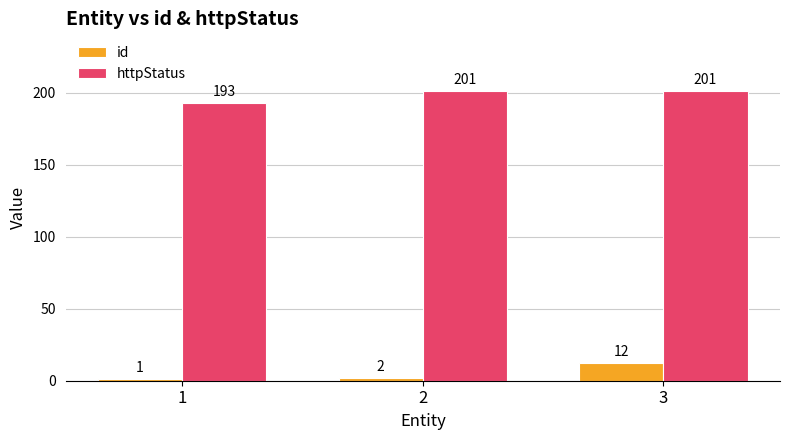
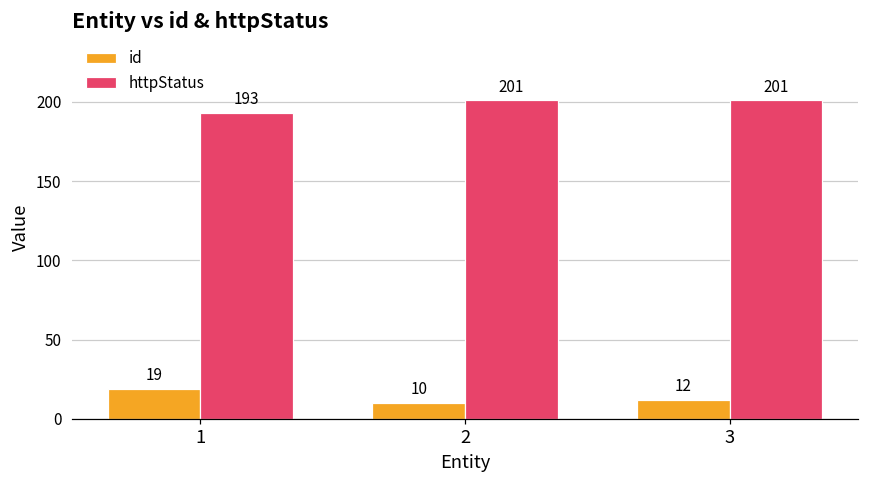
id, 1: 1 -> 19
id, 2: 2 -> 10
